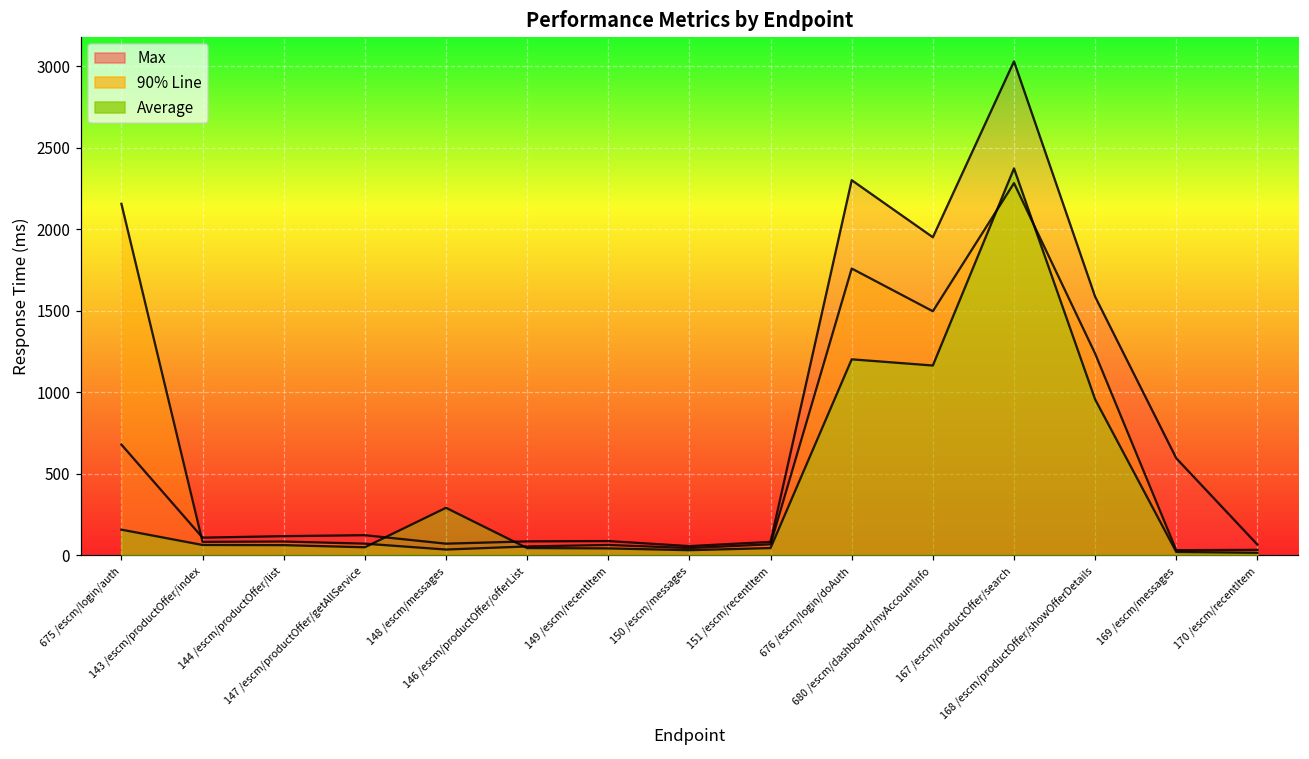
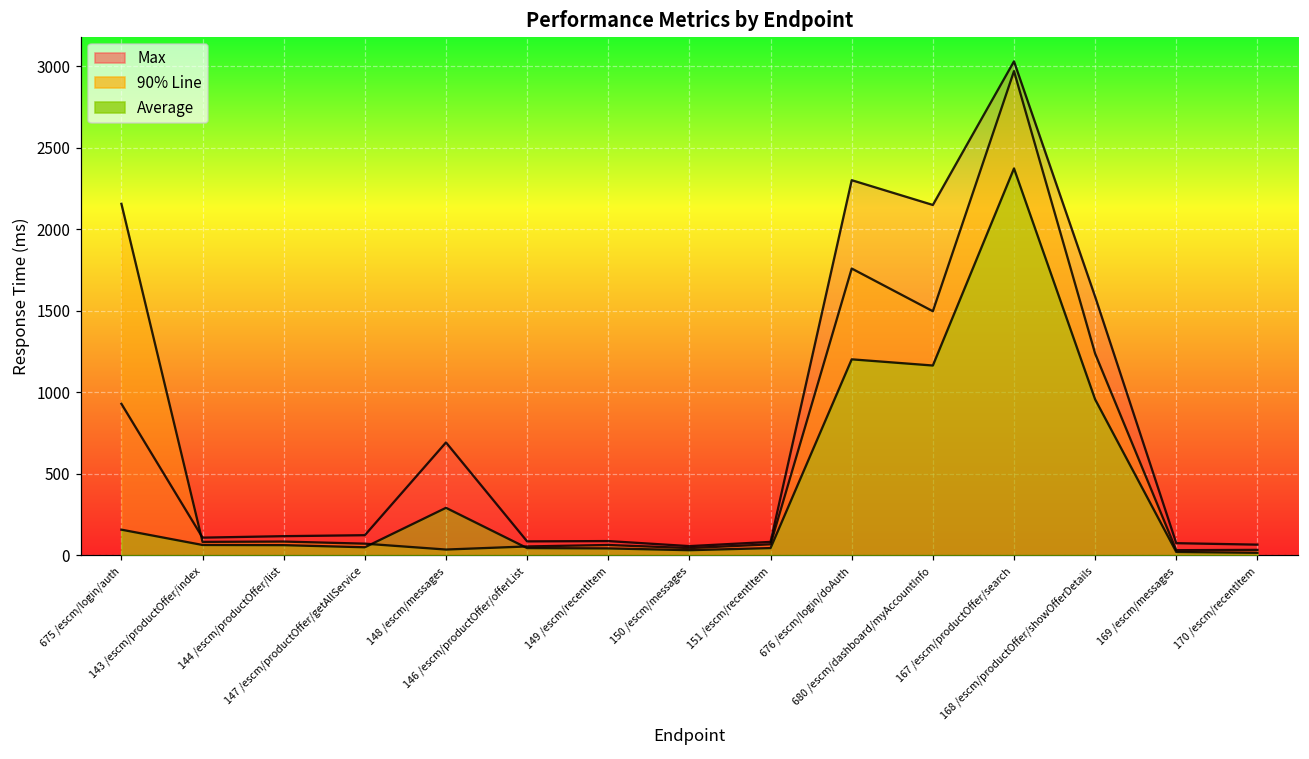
Max, 675 /escm/login/auth: 680 -> 930
Max, 148 /escm/messages: 70 -> 690
Max, 680 /escm/dashboard/myAccountInfo: 1950 -> 2150
90% Line, 167 /escm/productOffer/search: 2280 -> 2970
Max, 169 /escm/messages: 600 -> 70
